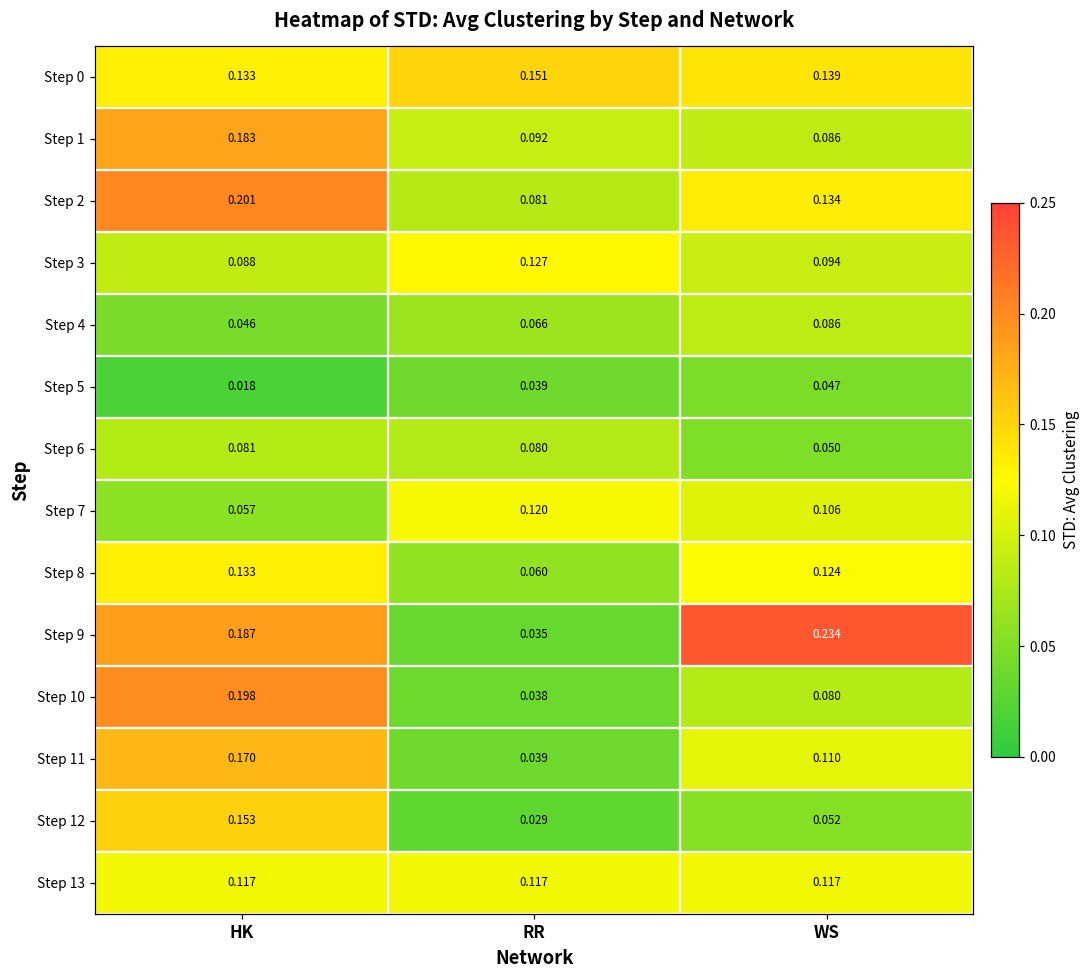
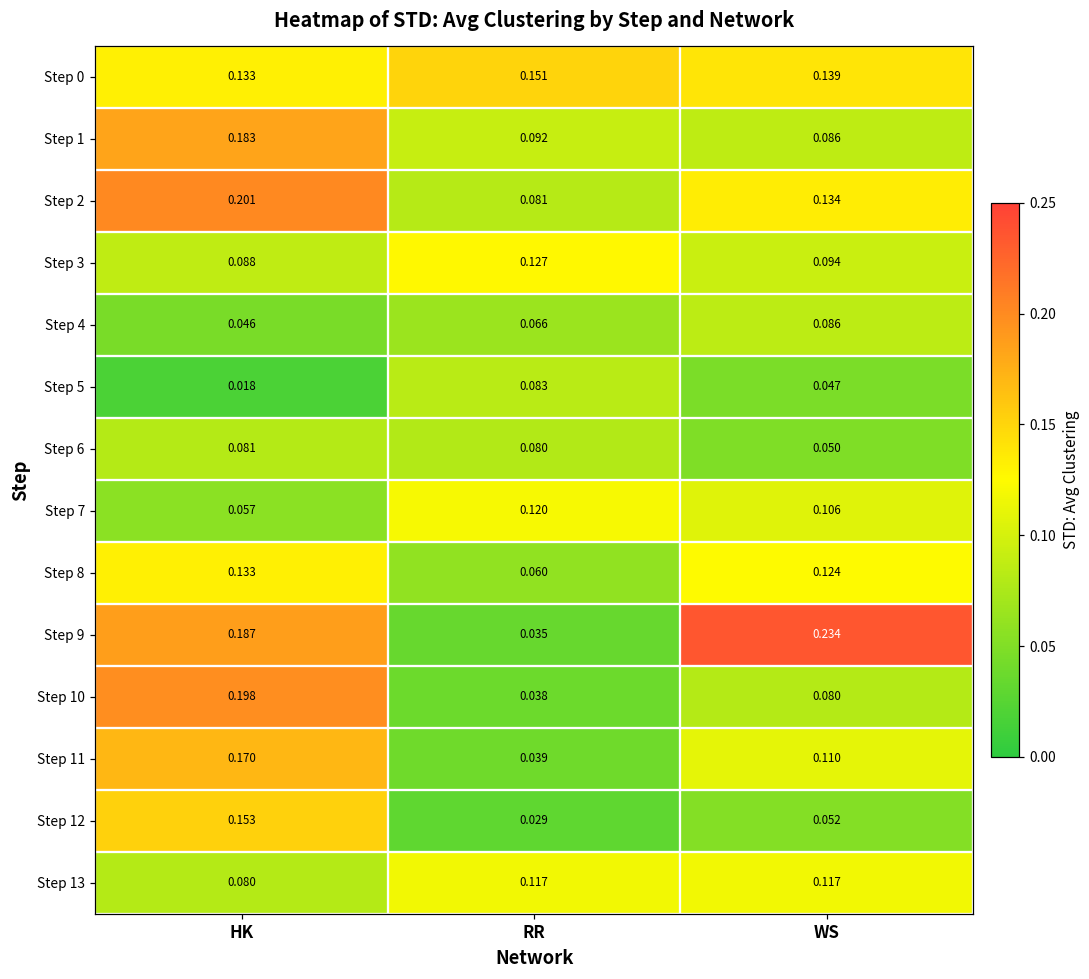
Step 5, RR: 0.039 -> 0.083
Step 13, HK: 0.117 -> 0.080
